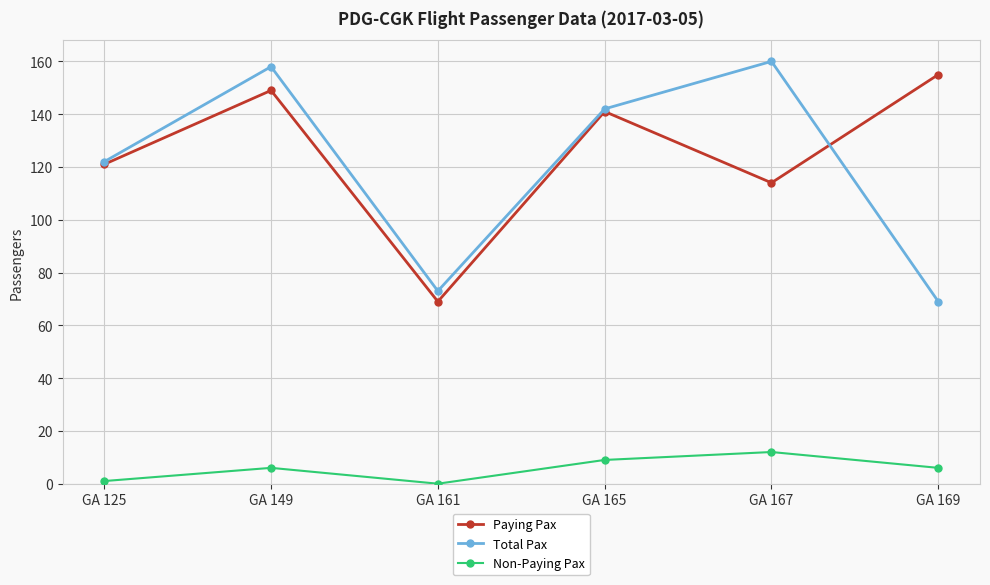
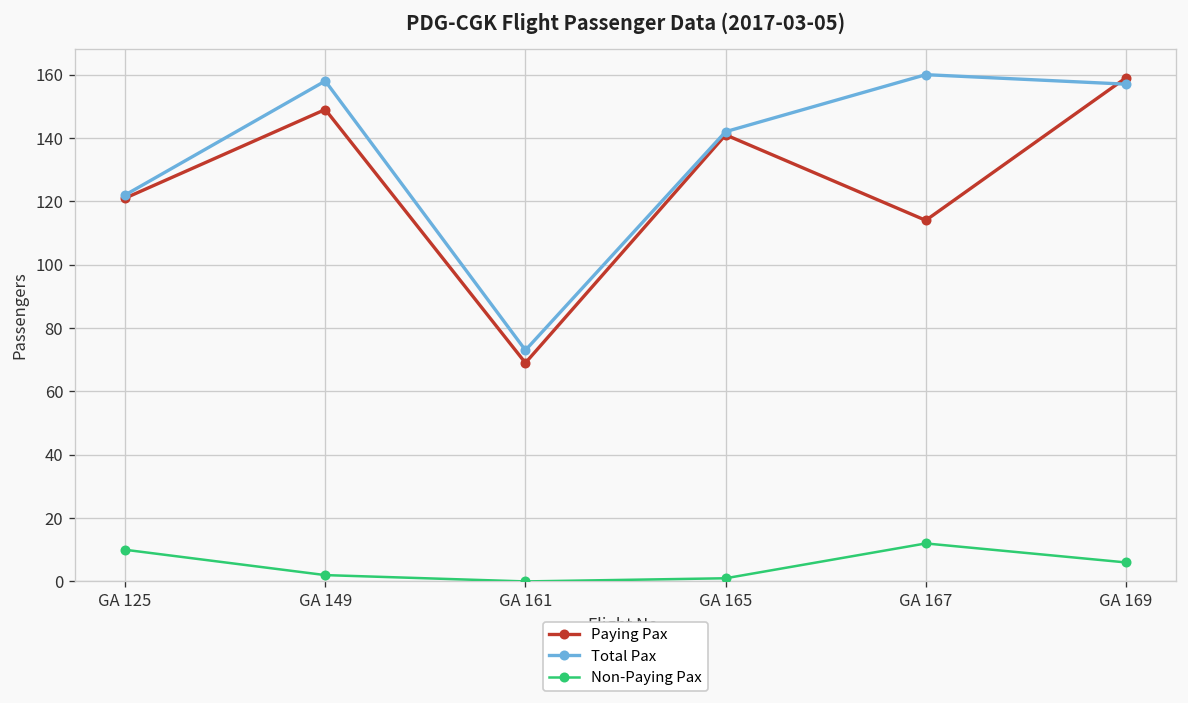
Non-Paying Pax, GA 125: 1 -> 10
Non-Paying Pax, GA 149: 6 -> 2
Non-Paying Pax, GA 165: 9 -> 1
Paying Pax, GA 169: 155 -> 159
Total Pax, GA 169: 69 -> 157
